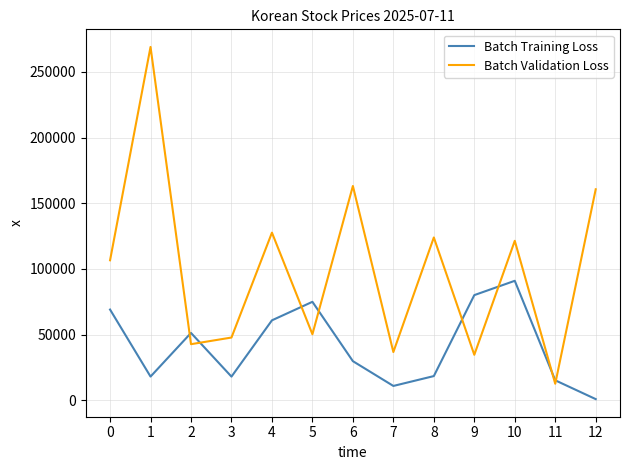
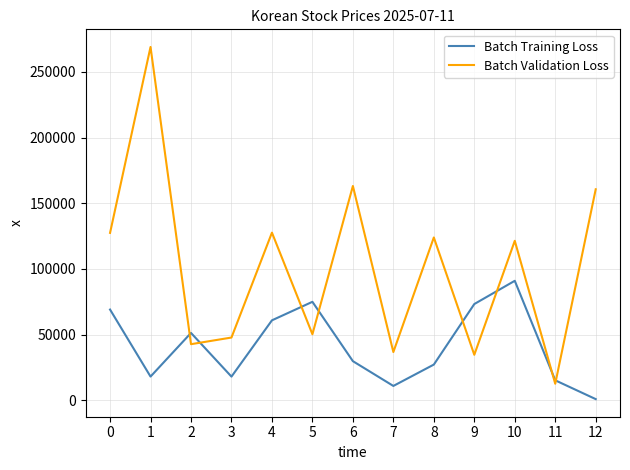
Batch Validation Loss, 0: 107000 -> 127000
Batch Training Loss, 8: 18000 -> 27000
Batch Training Loss, 9: 80000 -> 73000
